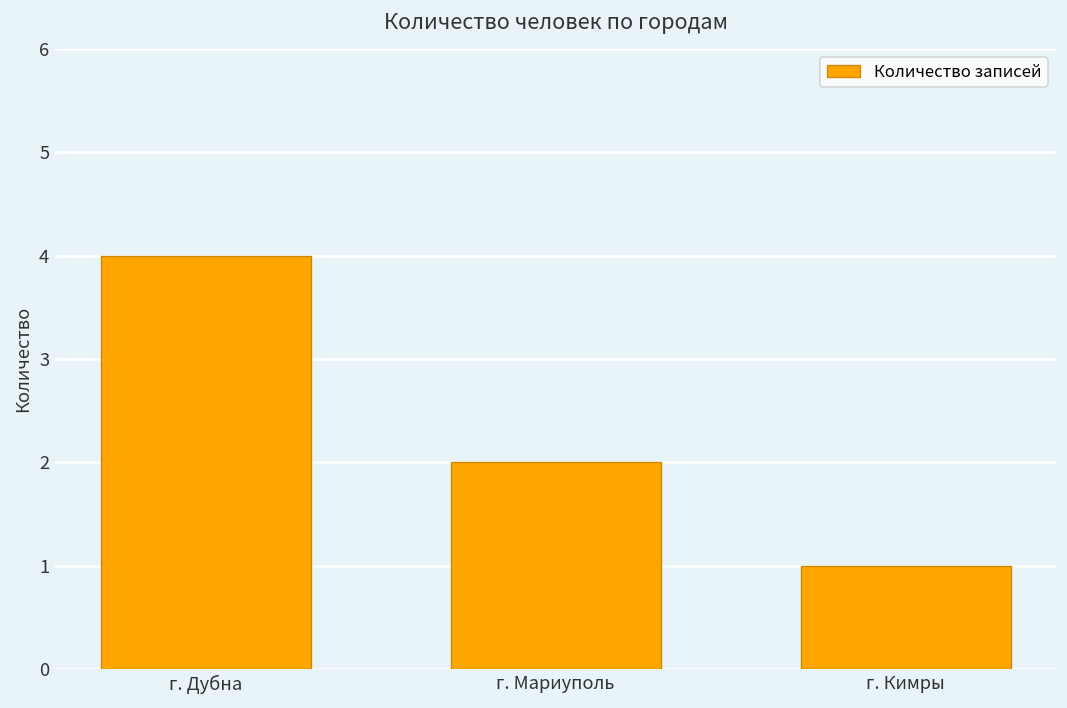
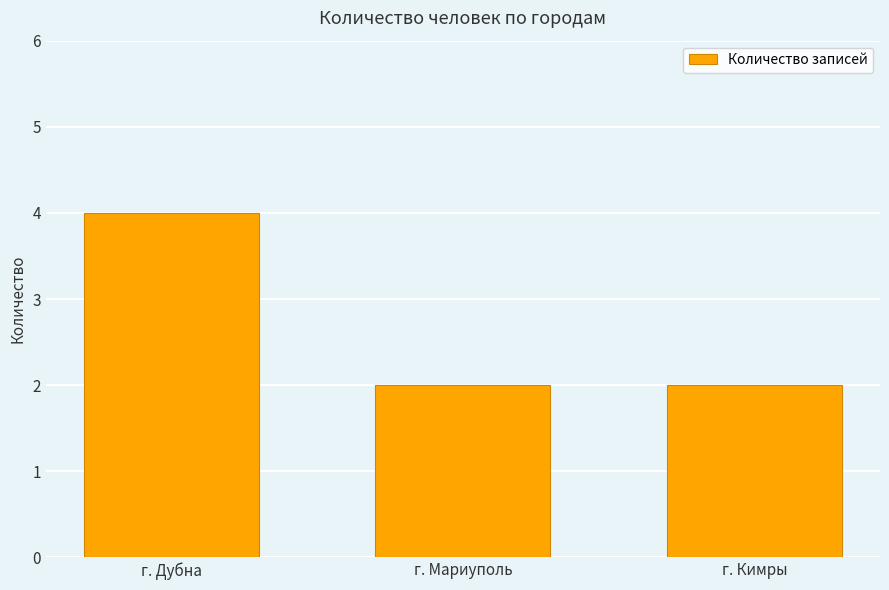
г. Кимры: 1 -> 2
